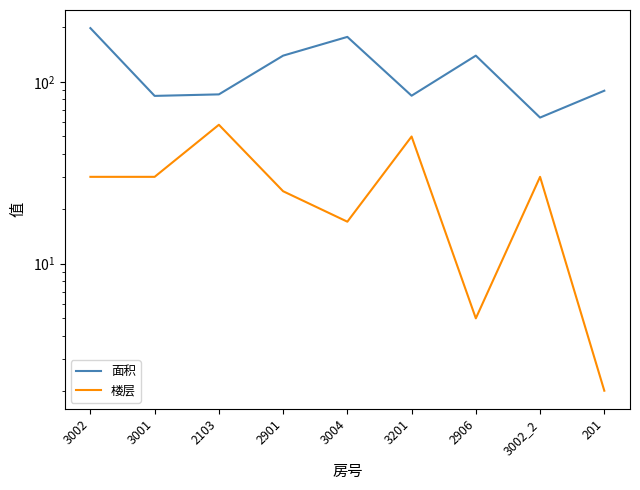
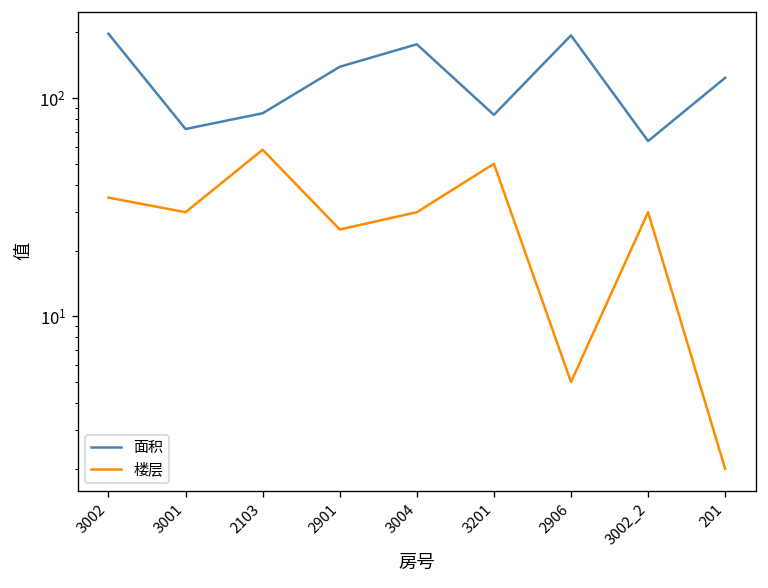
楼层, 3002: 30 -> 35
面积, 3001: 80 -> 72
楼层, 3004: 17 -> 30
面积, 2906: 140 -> 190
面积, 201: 90 -> 120
